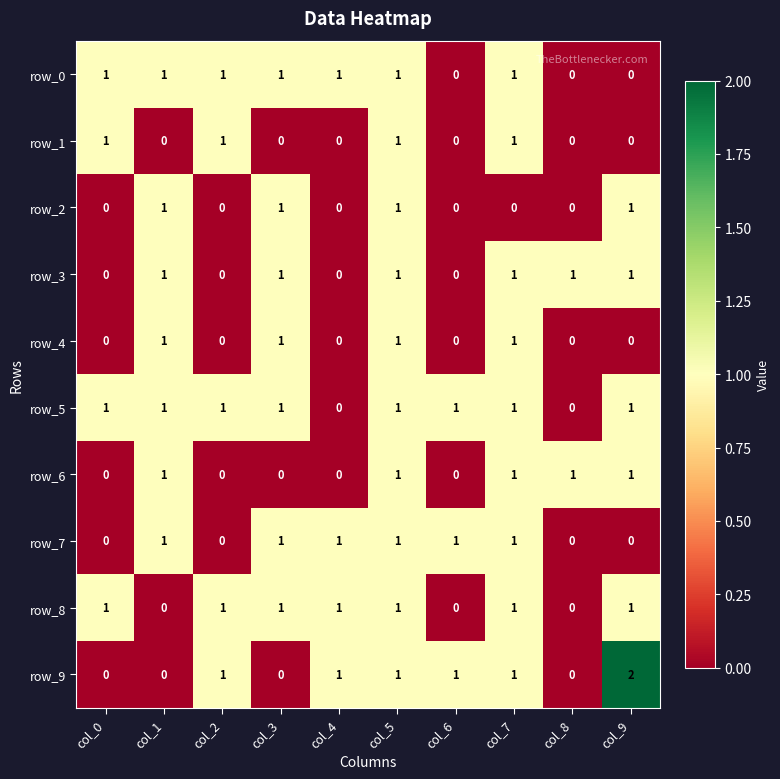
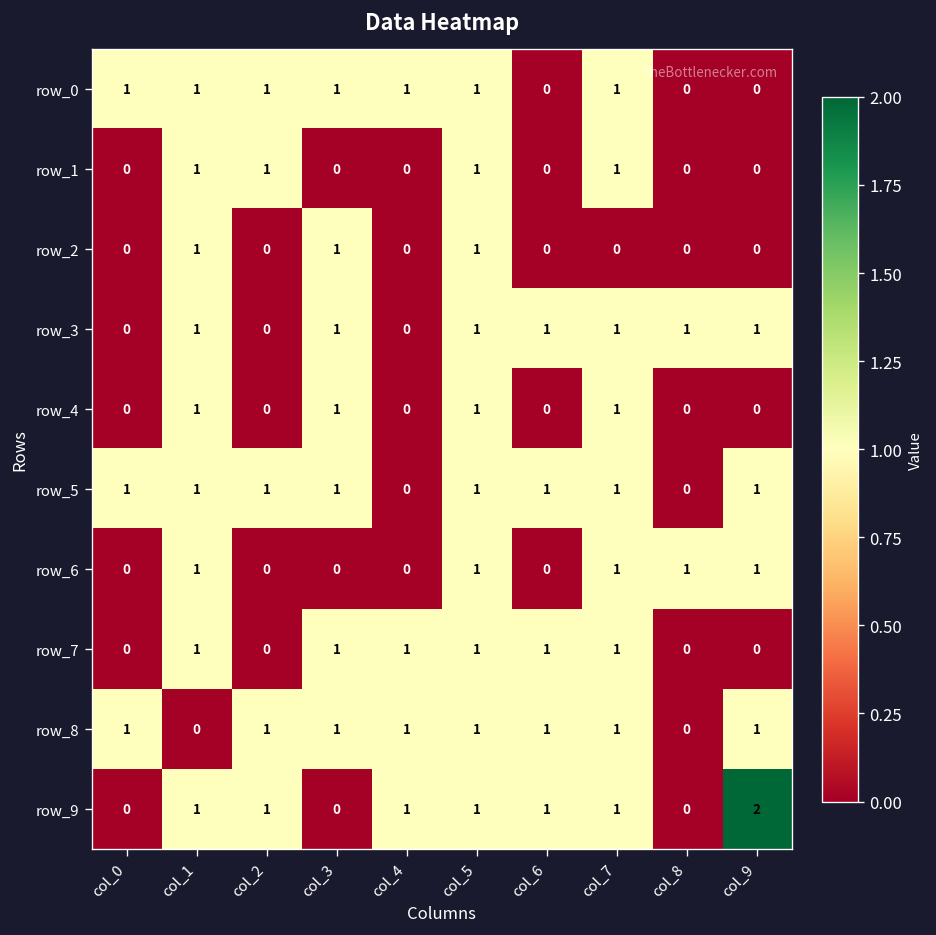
row_1, col_0: 1 -> 0
row_1, col_1: 0 -> 1
row_2, col_9: 1 -> 0
row_3, col_6: 0 -> 1
row_8, col_6: 0 -> 1
row_9, col_1: 0 -> 1
